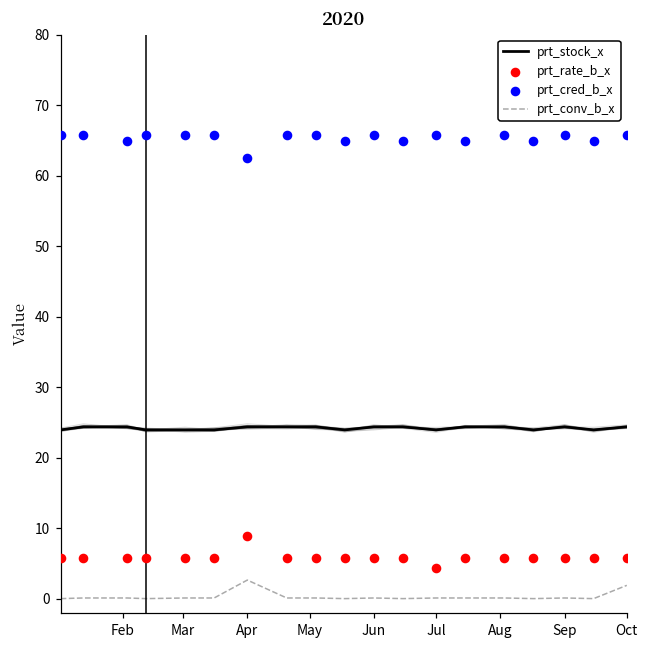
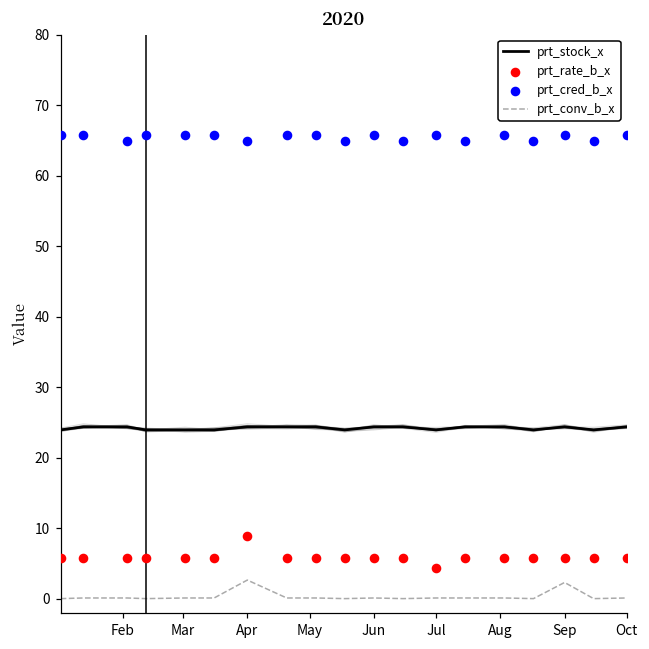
prt_cred_b_x, Apr: 63 -> 65
prt_conv_b_x, Sep: 0 -> 2
prt_conv_b_x, Oct: 2 -> 0
